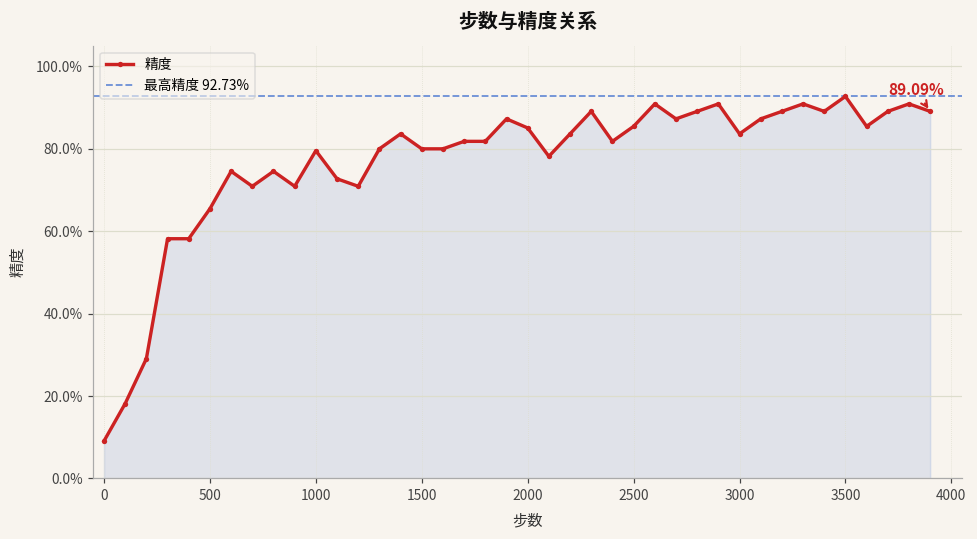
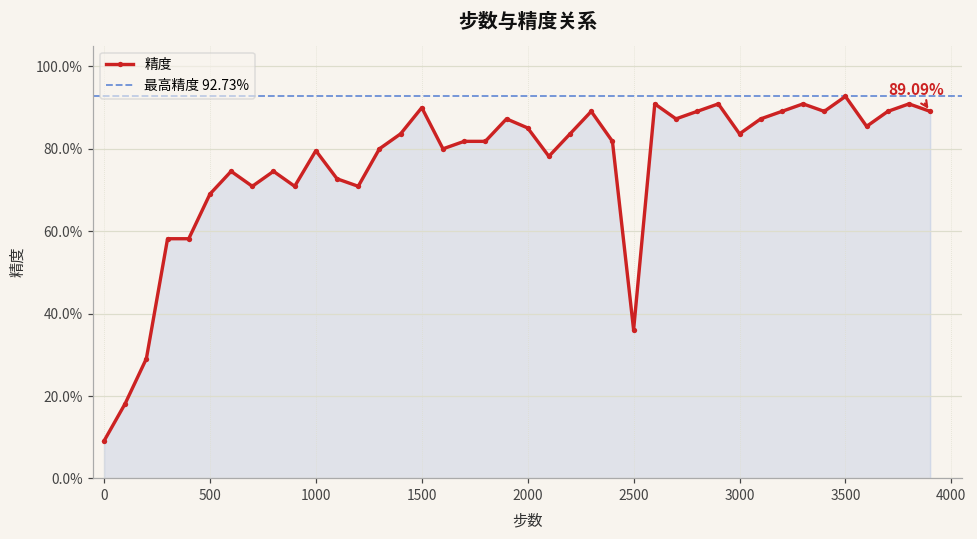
500: 65% -> 69%
1500: 80% -> 90%
2500: 85% -> 36%
